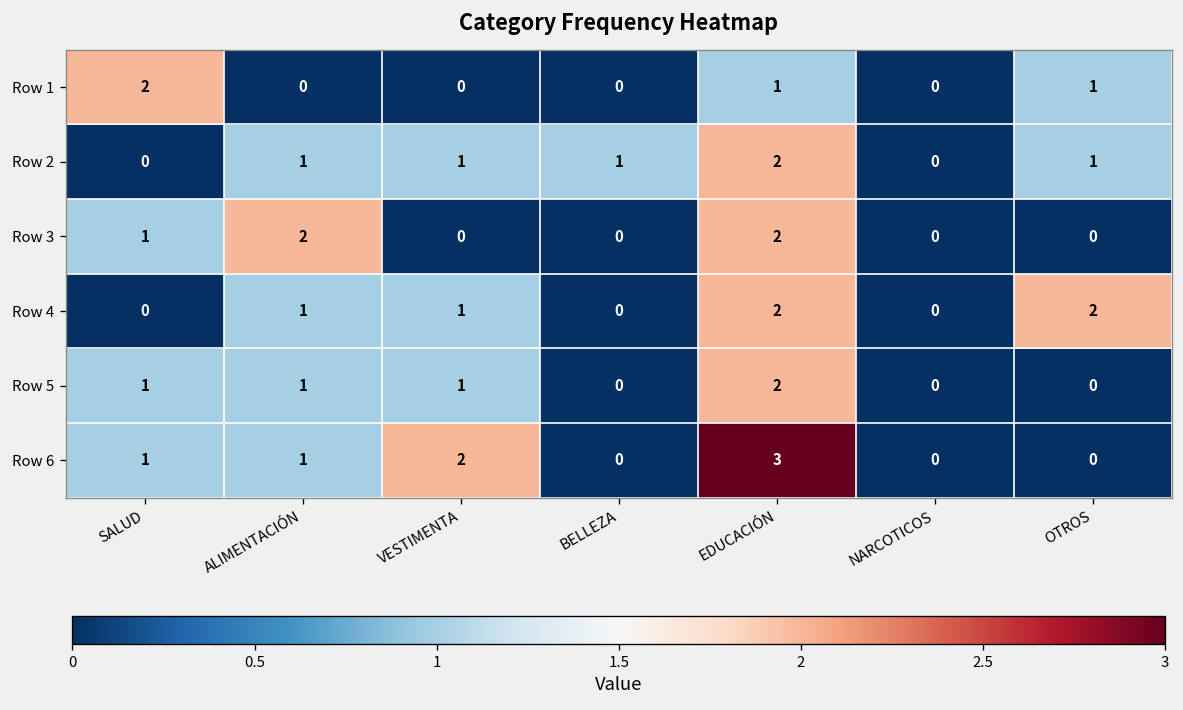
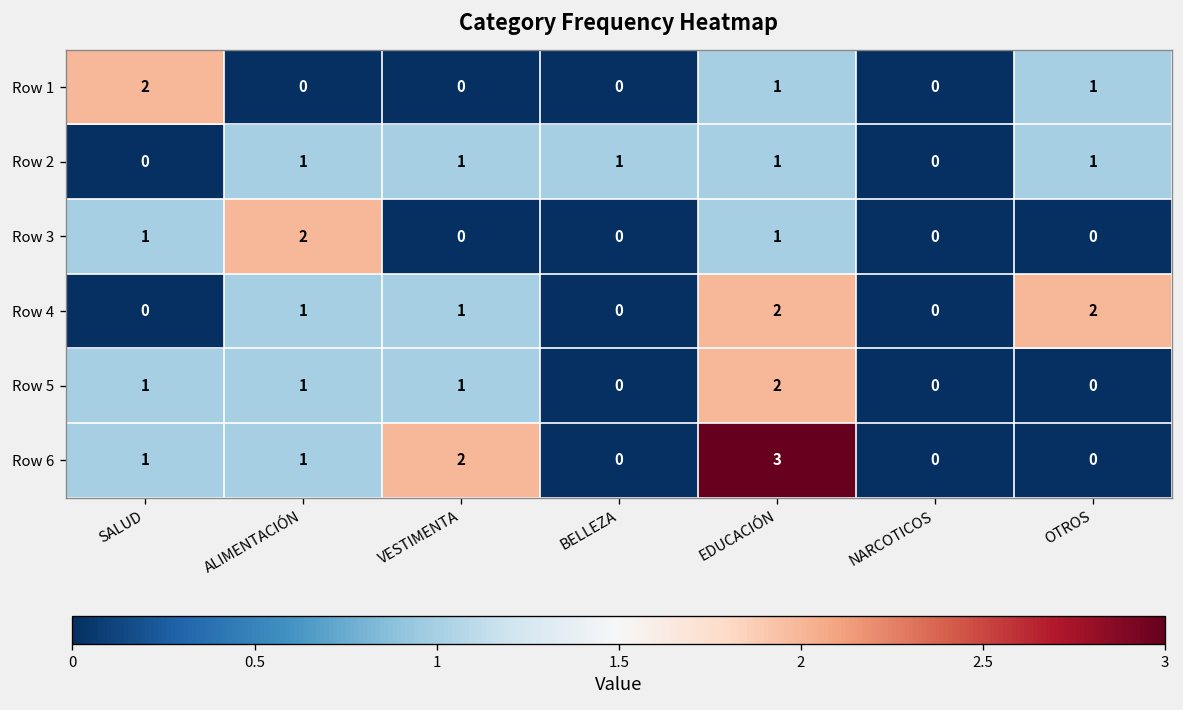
Row 2, EDUCACIÓN: 2 -> 1
Row 3, EDUCACIÓN: 2 -> 1
